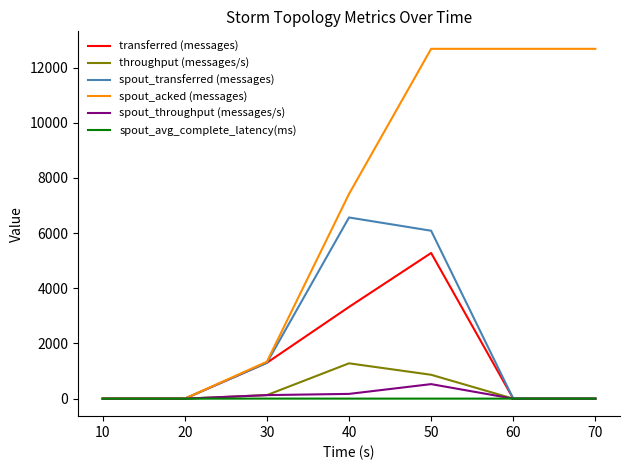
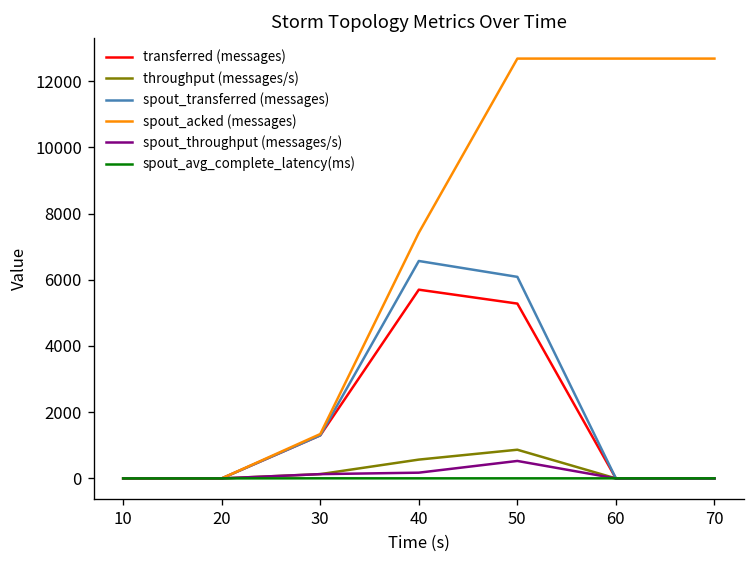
transferred (messages), 40: 3300 -> 5700
throughput (messages/s), 40: 1300 -> 600
